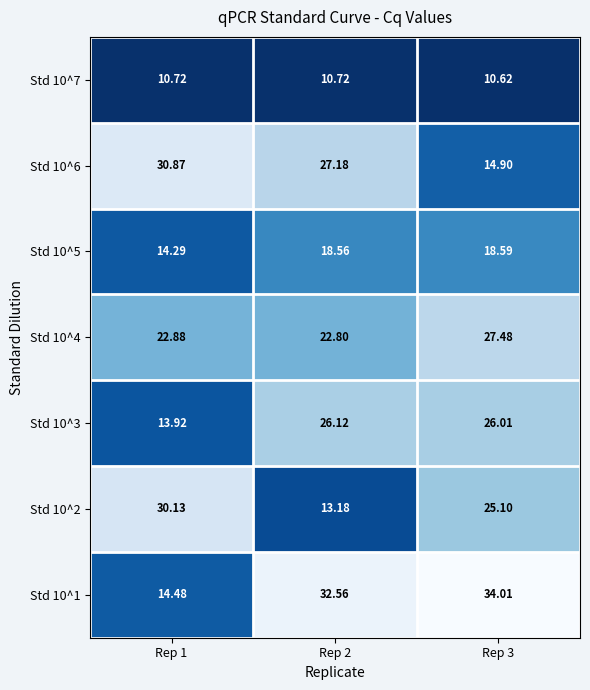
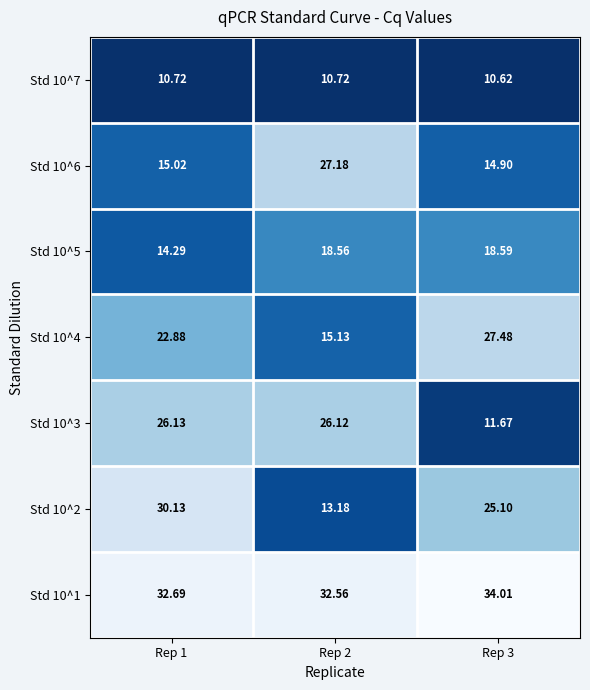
Std 10^6, Rep 1: 30.87 -> 15.02
Std 10^4, Rep 2: 22.80 -> 15.13
Std 10^3, Rep 1: 13.92 -> 26.13
Std 10^3, Rep 3: 26.01 -> 11.67
Std 10^1, Rep 1: 14.48 -> 32.69
